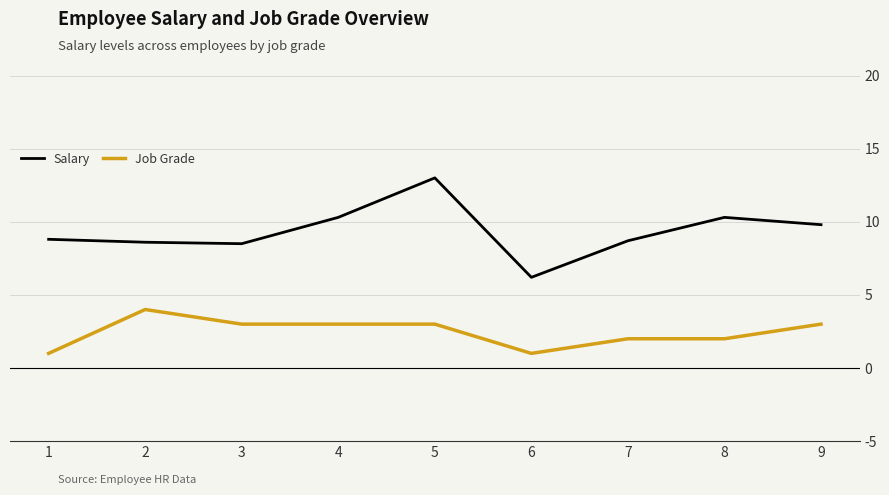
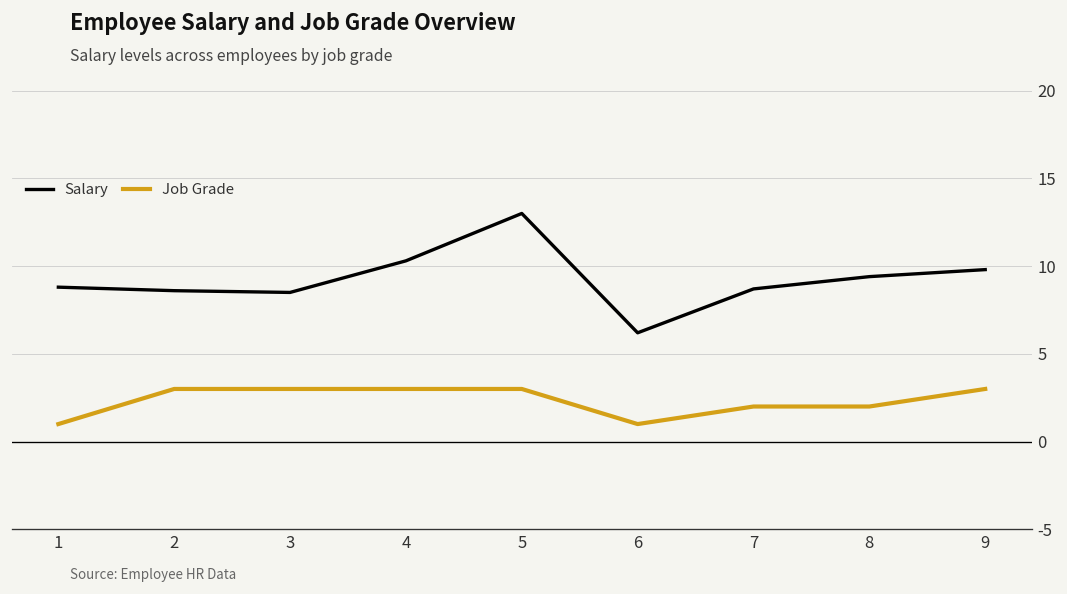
Job Grade, 2: 4 -> 3
Salary, 8: 10.3 -> 9.4
